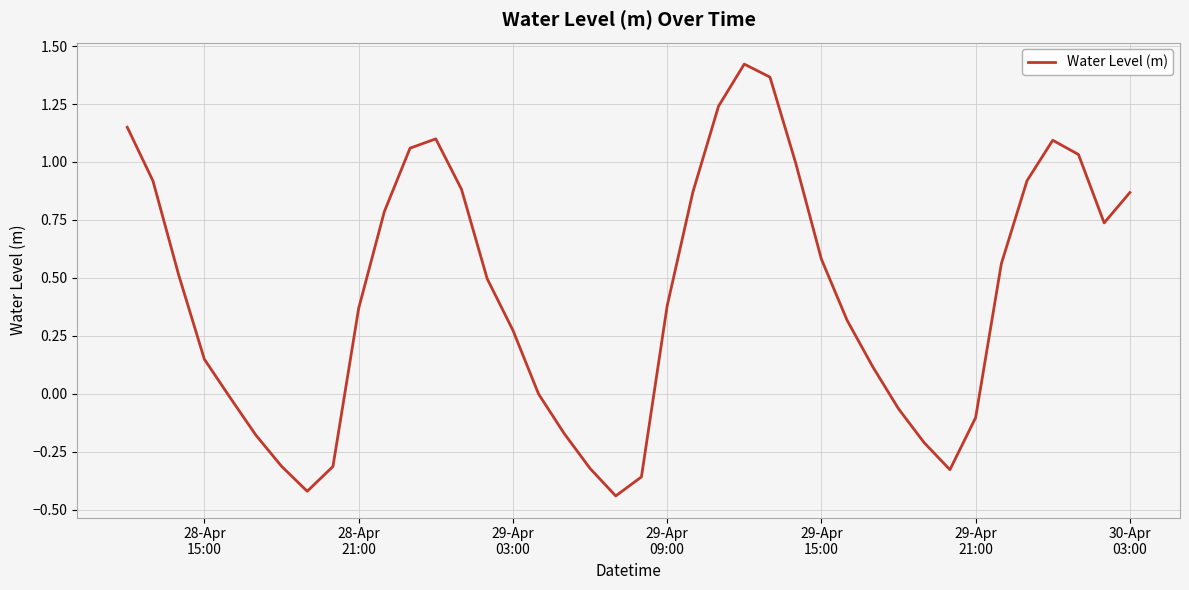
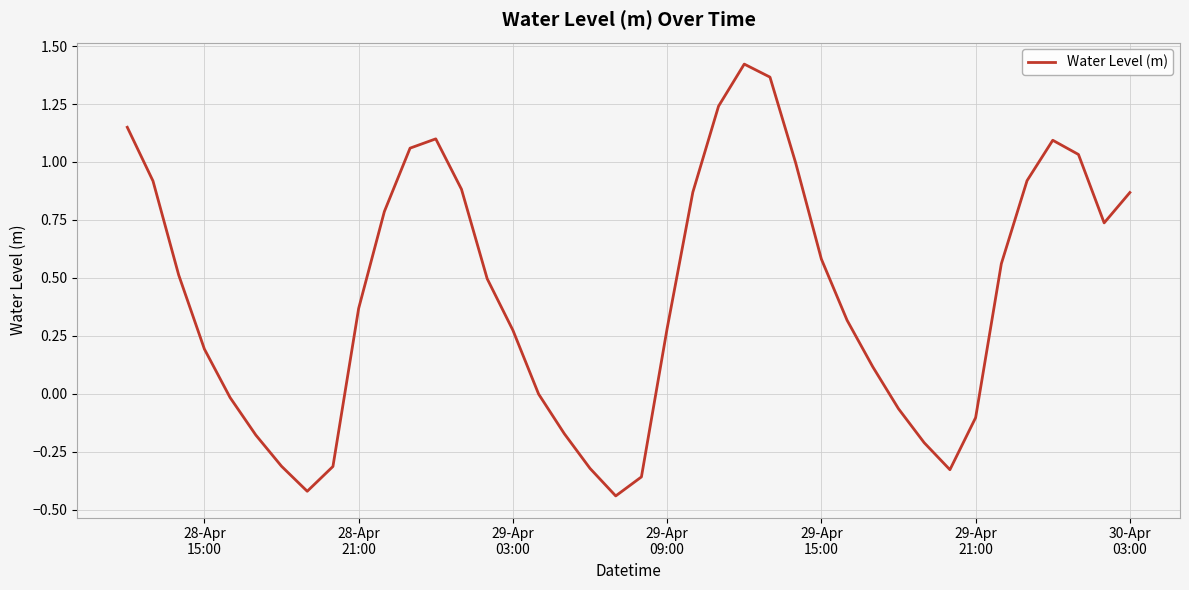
28-Apr 15:00: 0.15 -> 0.19
29-Apr 09:00: 0.38 -> 0.28
